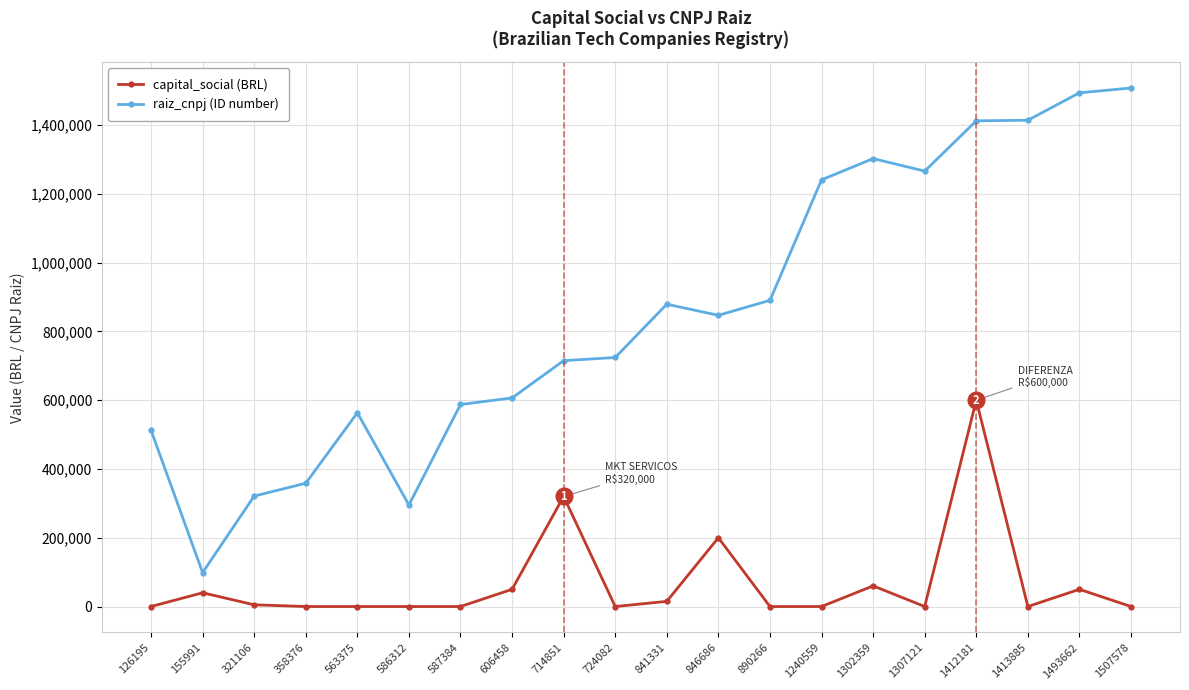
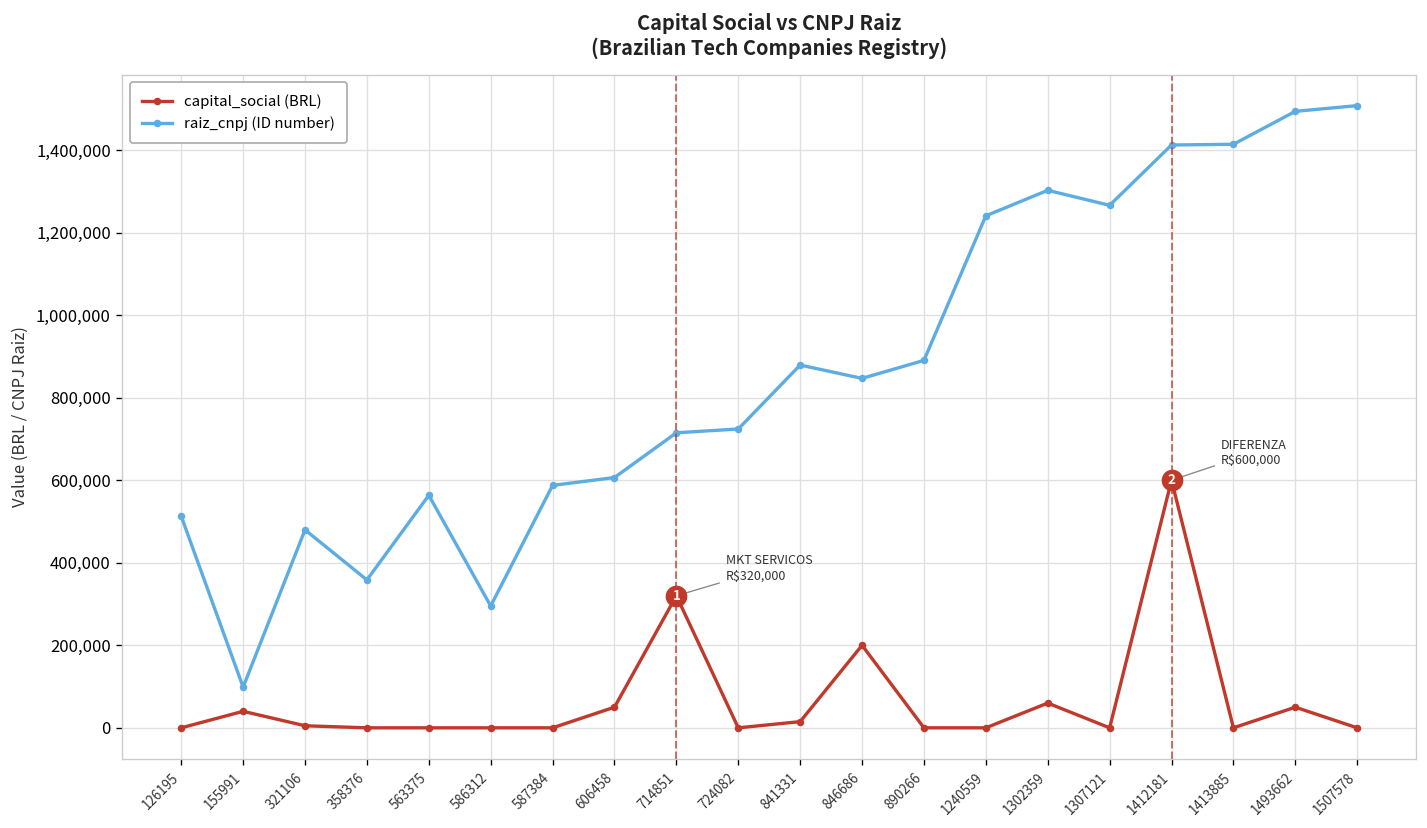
raiz_cnpj (ID number), 321106: 320,000 -> 480,000
